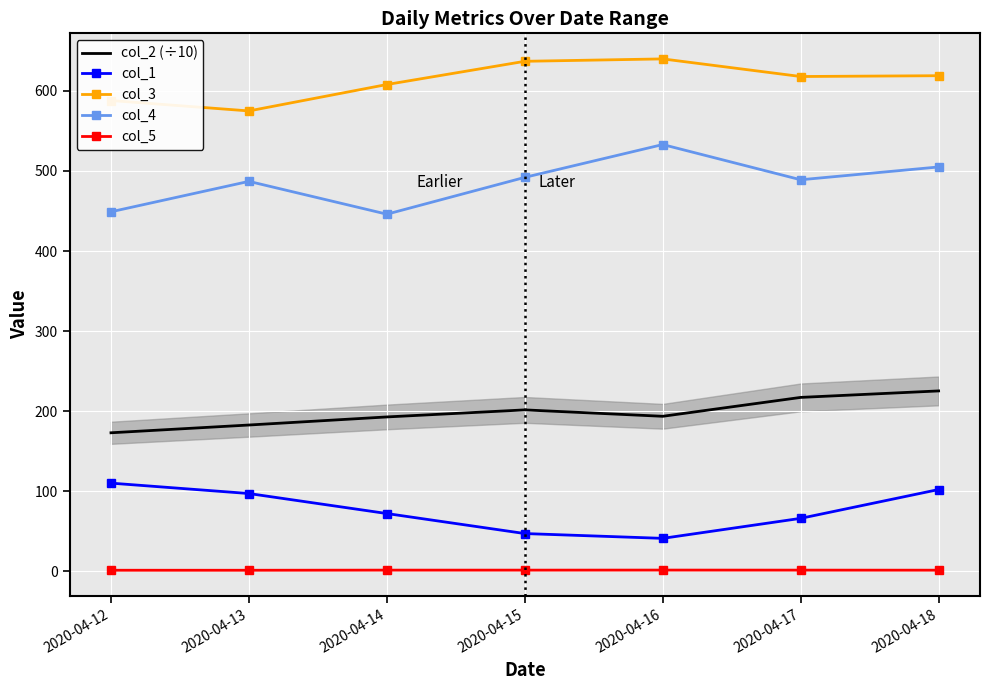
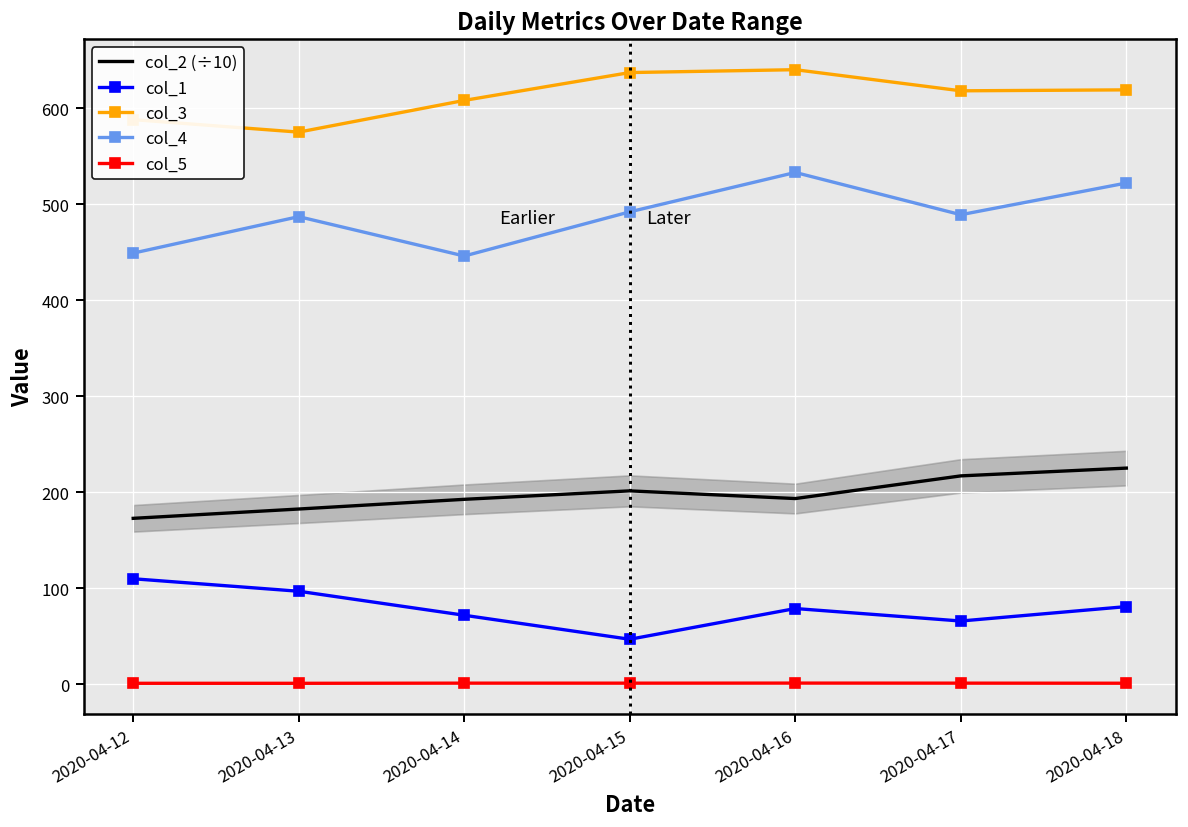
col_1, 2020-04-16: 40 -> 80
col_1, 2020-04-18: 100 -> 80
col_4, 2020-04-18: 510 -> 520
